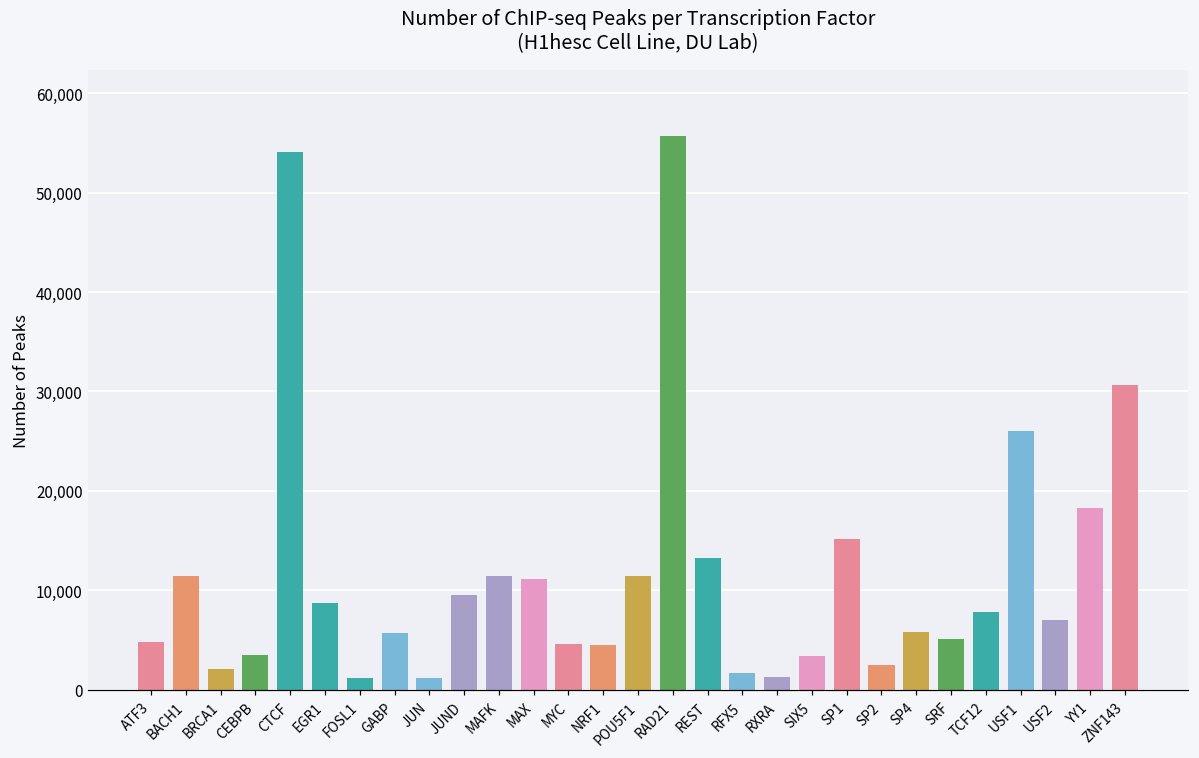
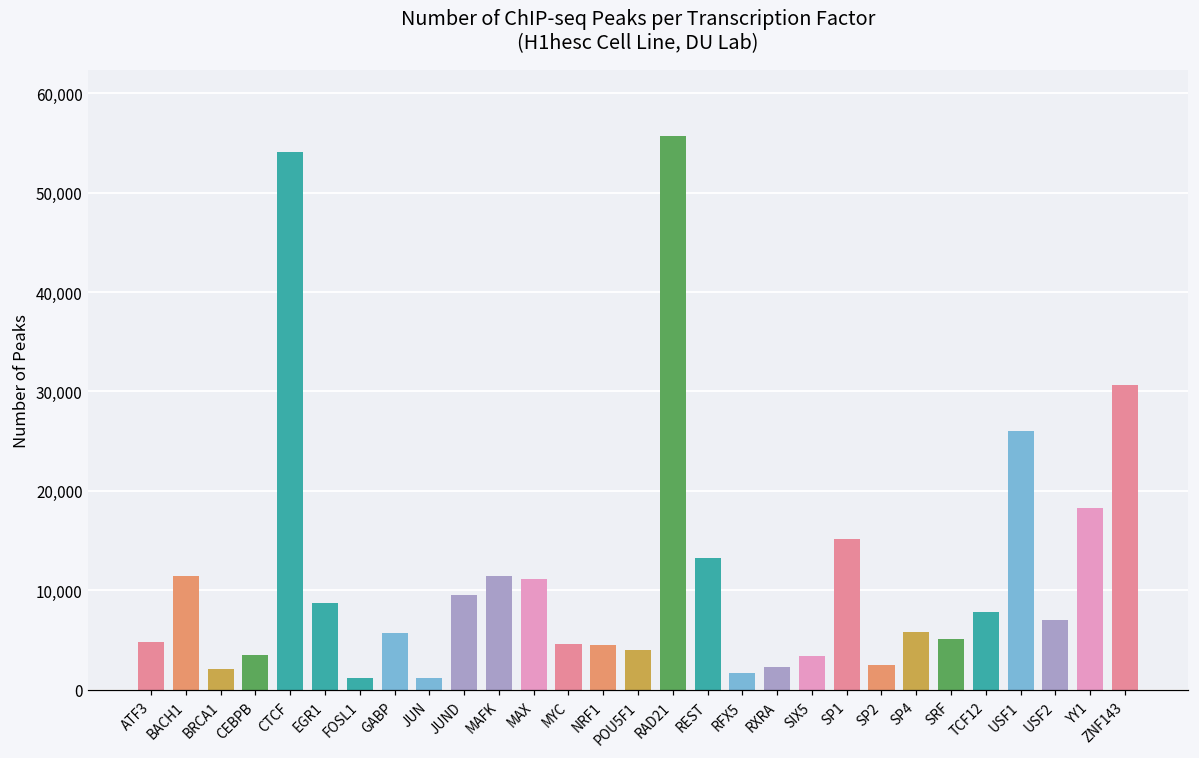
POU5F1: 11,000 -> 4,000
RXRA: 1,000 -> 2,000
